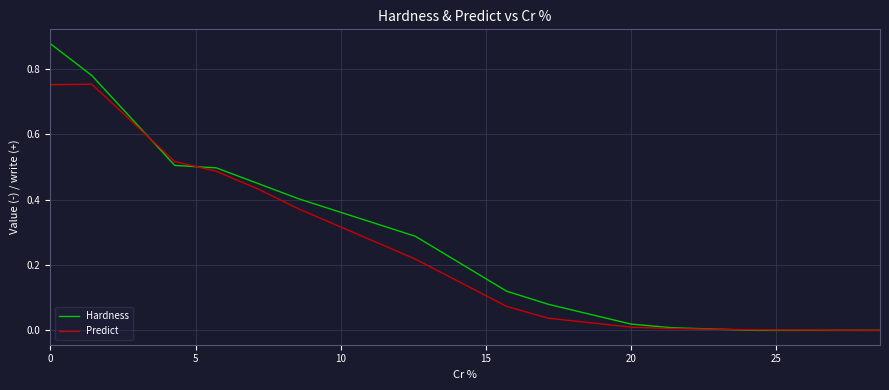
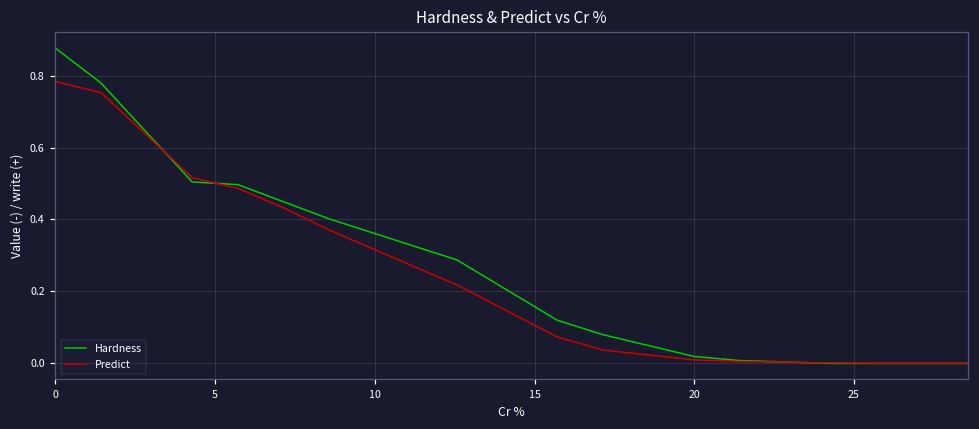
Predict, 0: 0.75 -> 0.78
